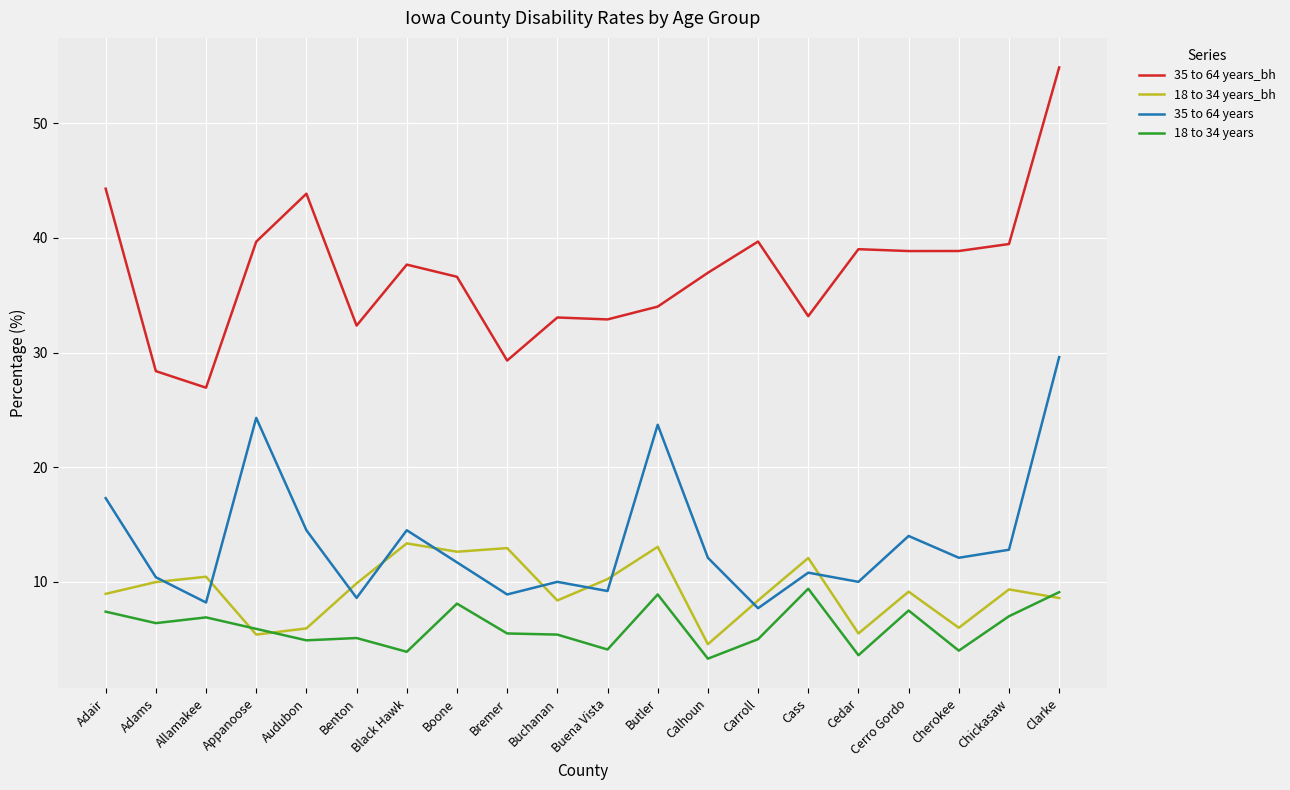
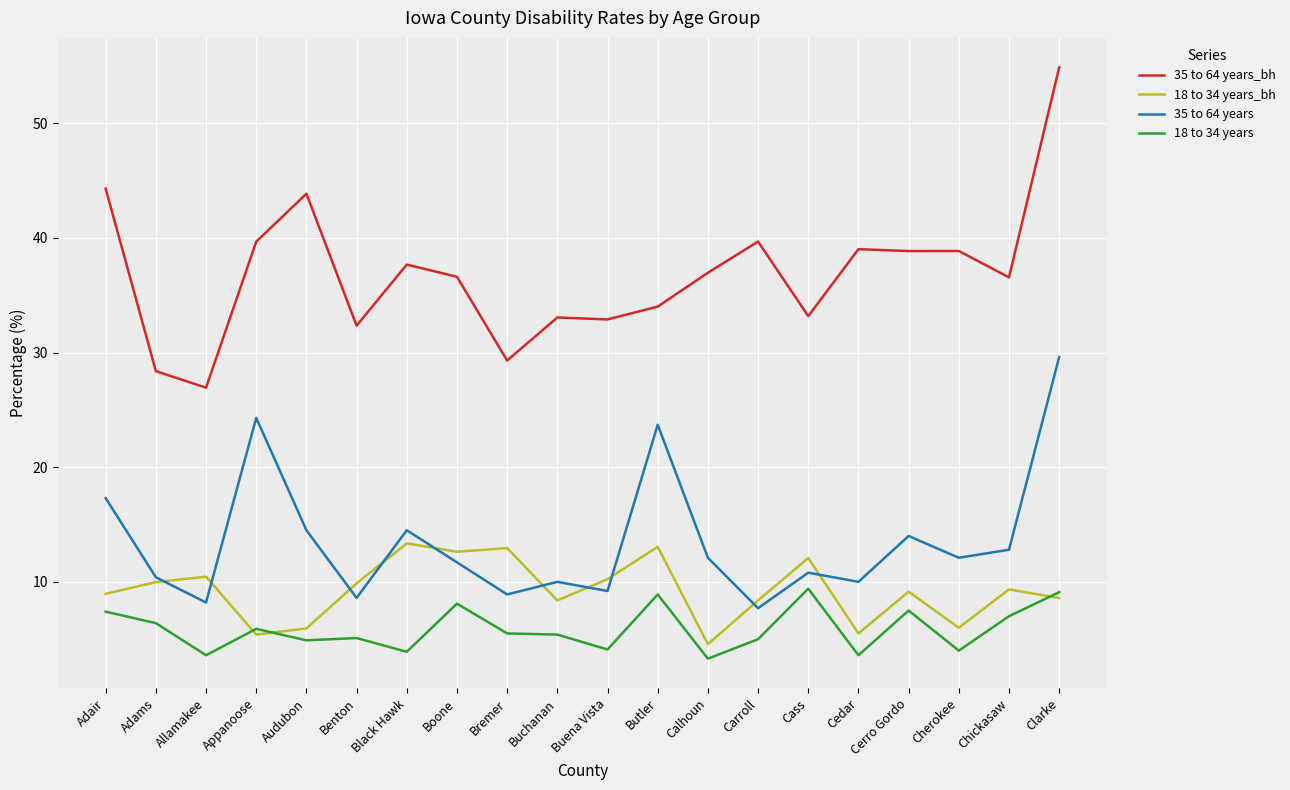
18 to 34 years, Allamakee: 6.9 -> 3.6
35 to 64 years_bh, Chickasaw: 39.5 -> 36.6
